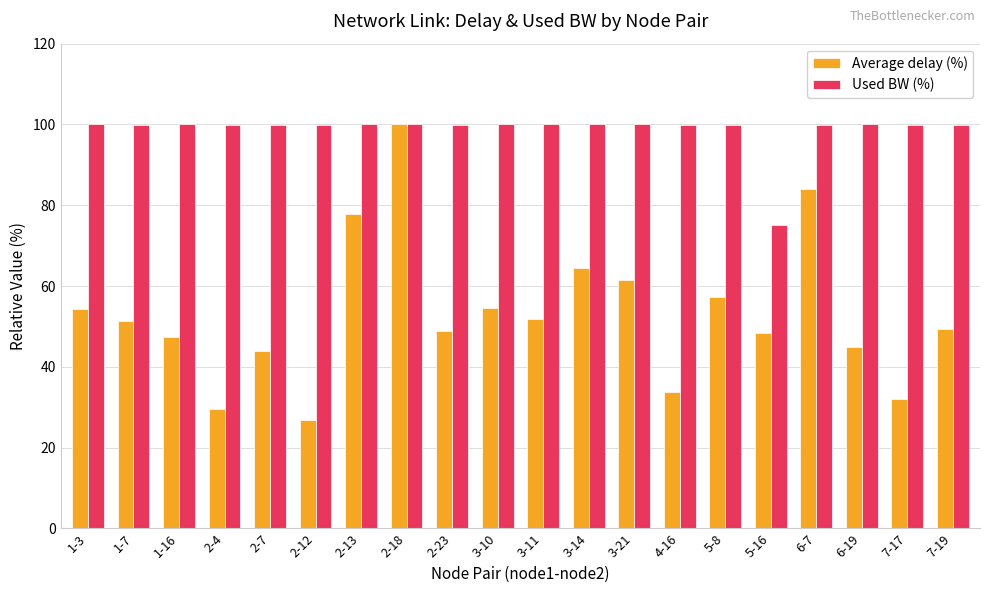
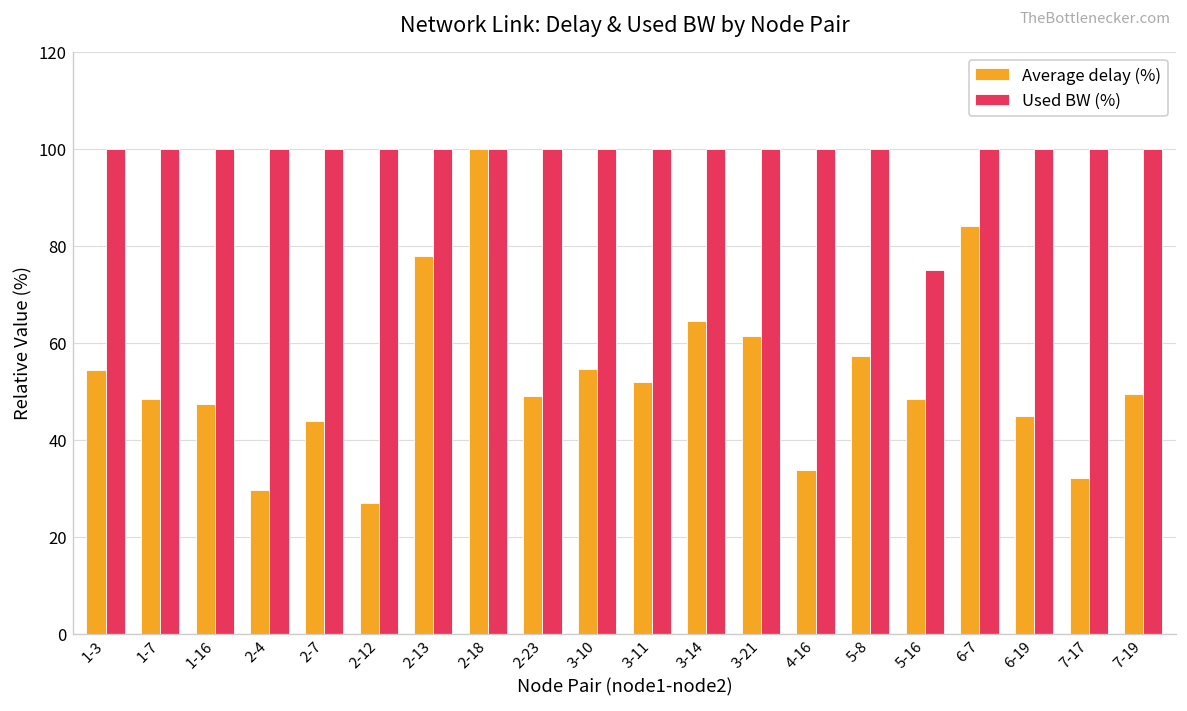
Average delay (%), 1-7: 51 -> 48
